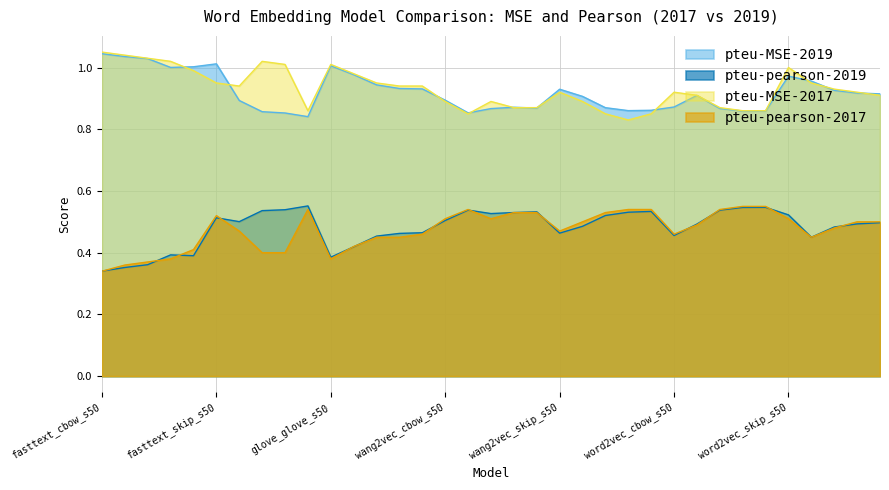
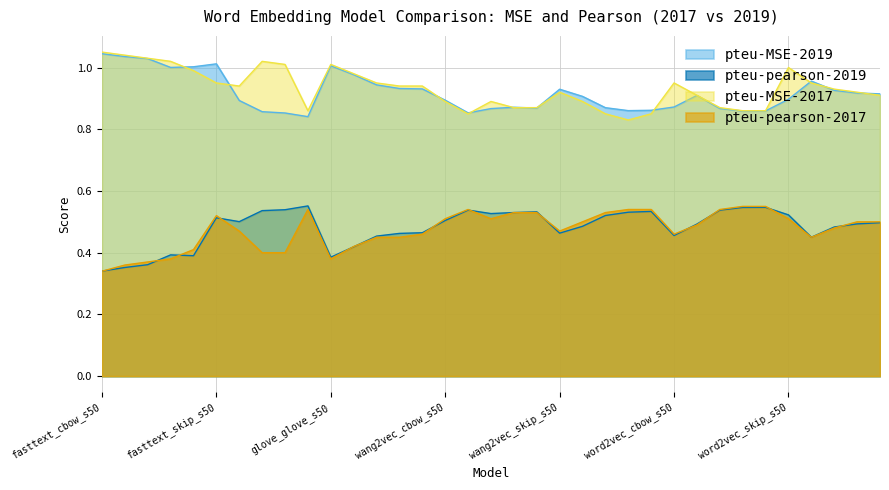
pteu-MSE-2017, word2vec_cbow_s50: 0.92 -> 0.95
pteu-MSE-2019, word2vec_skip_s50: 0.97 -> 0.90
